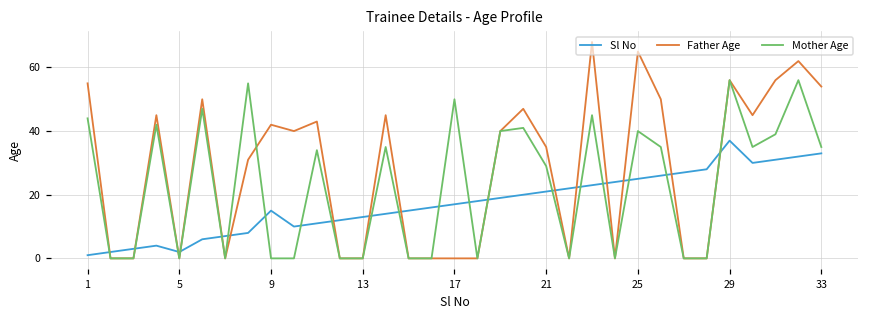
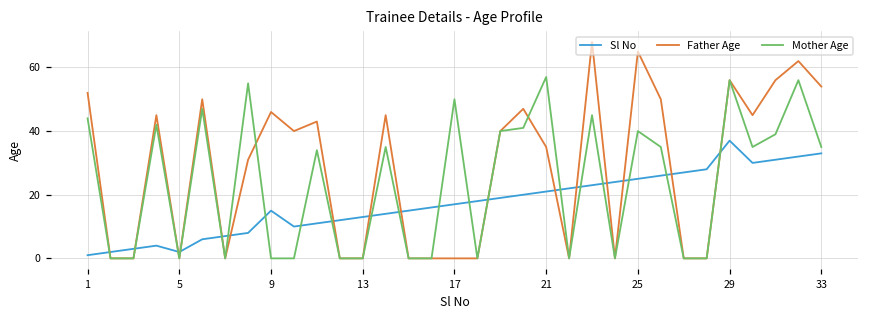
Father Age, 1: 55 -> 52
Father Age, 9: 42 -> 46
Mother Age, 21: 29 -> 57
